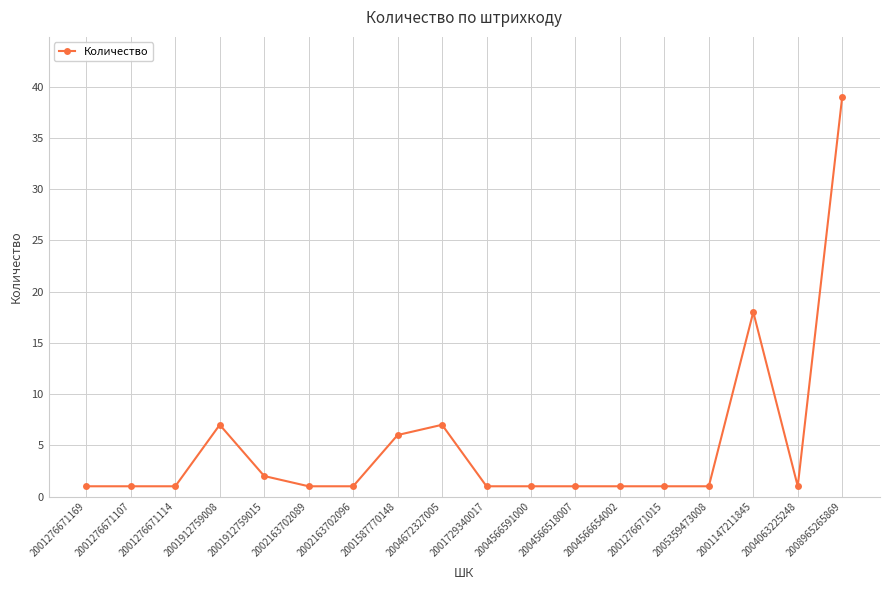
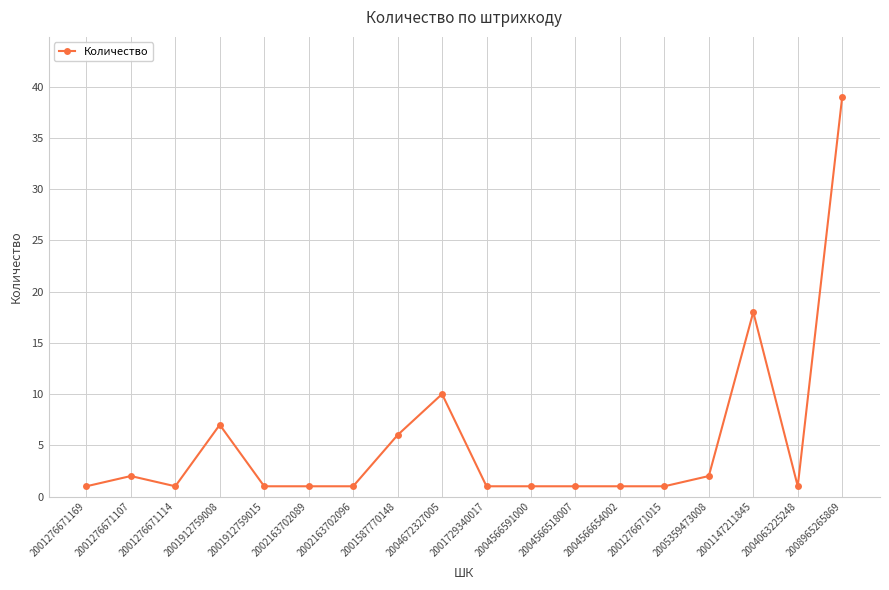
2001276671107: 1 -> 2
2001912759015: 2 -> 1
2004672327005: 7 -> 10
2005359473008: 1 -> 2
